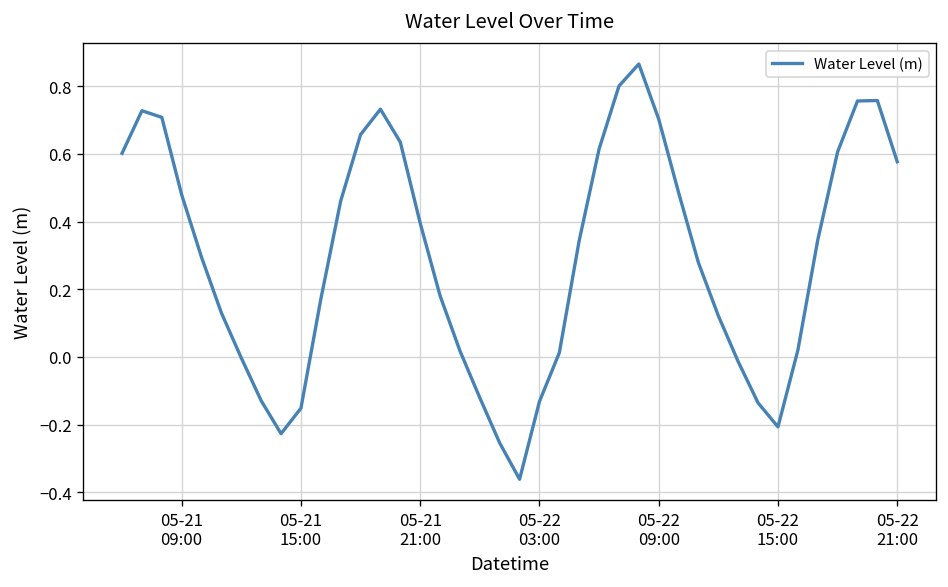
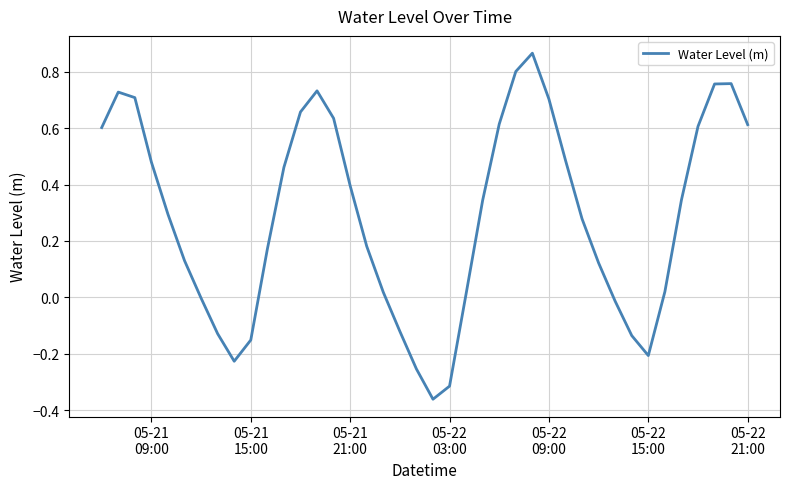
05-22 03:00: -0.13 -> -0.31
05-22 21:00: 0.58 -> 0.61
